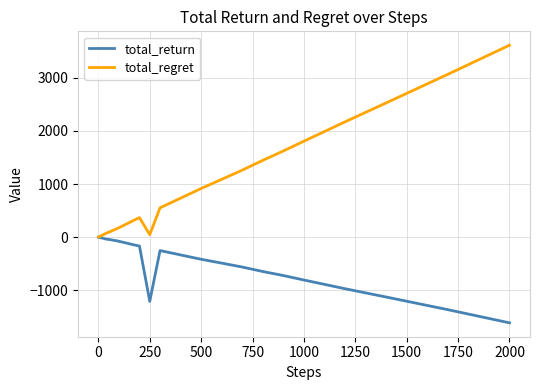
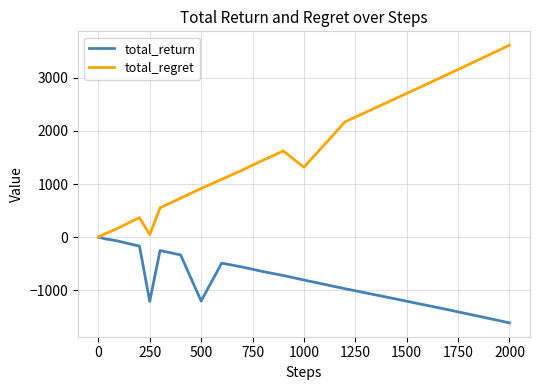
total_return, 500: -400 -> -1200
total_regret, 1000: 1800 -> 1300
